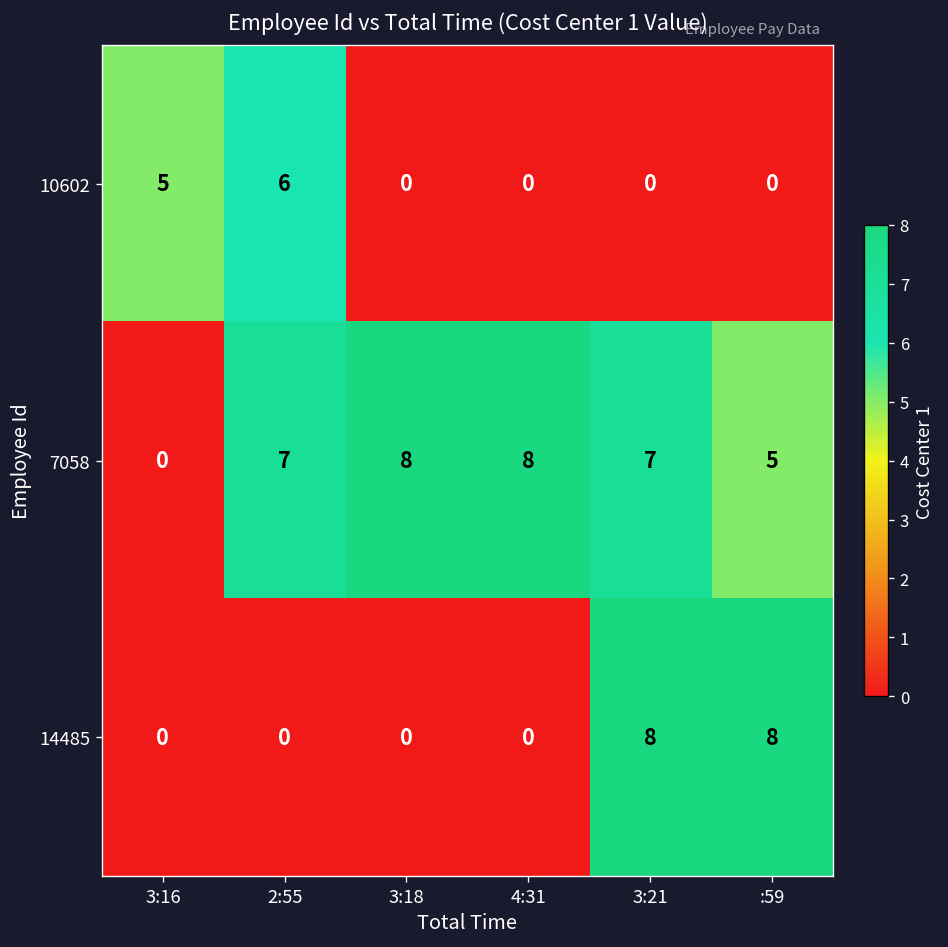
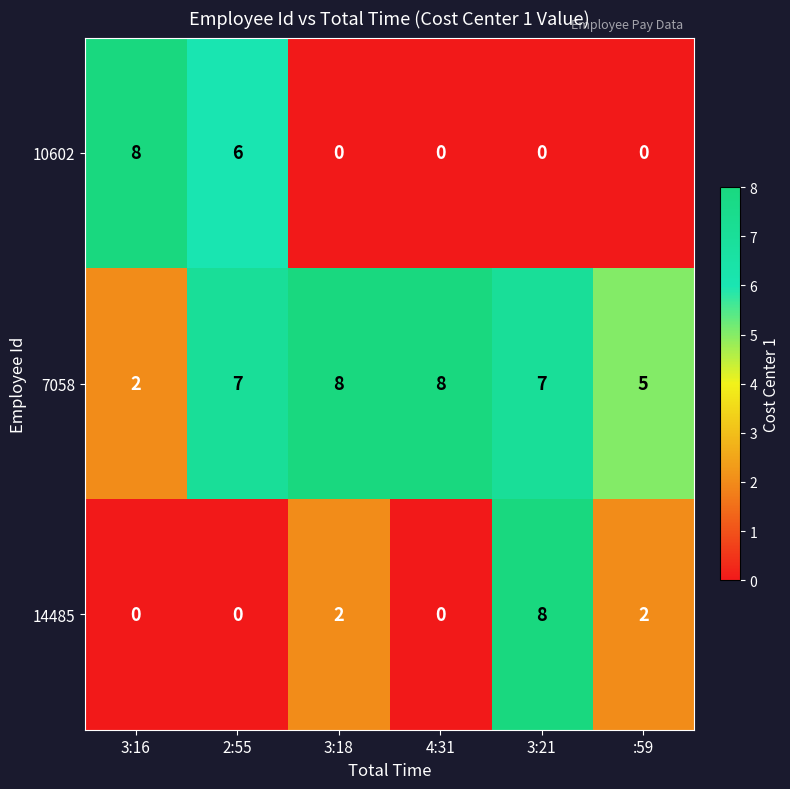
10602, 3:16: 5 -> 8
7058, 3:16: 0 -> 2
14485, 3:18: 0 -> 2
14485, :59: 8 -> 2
